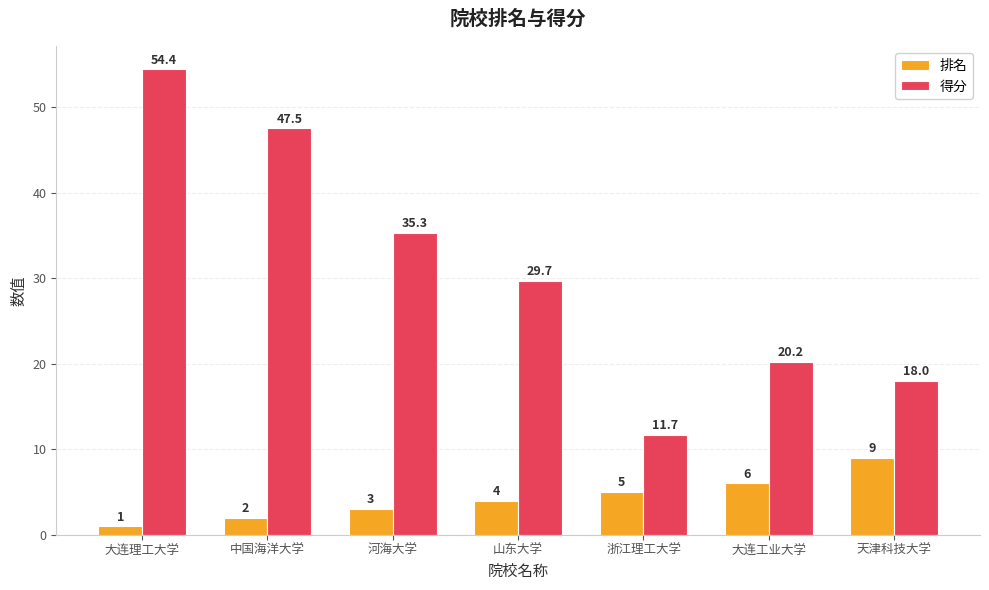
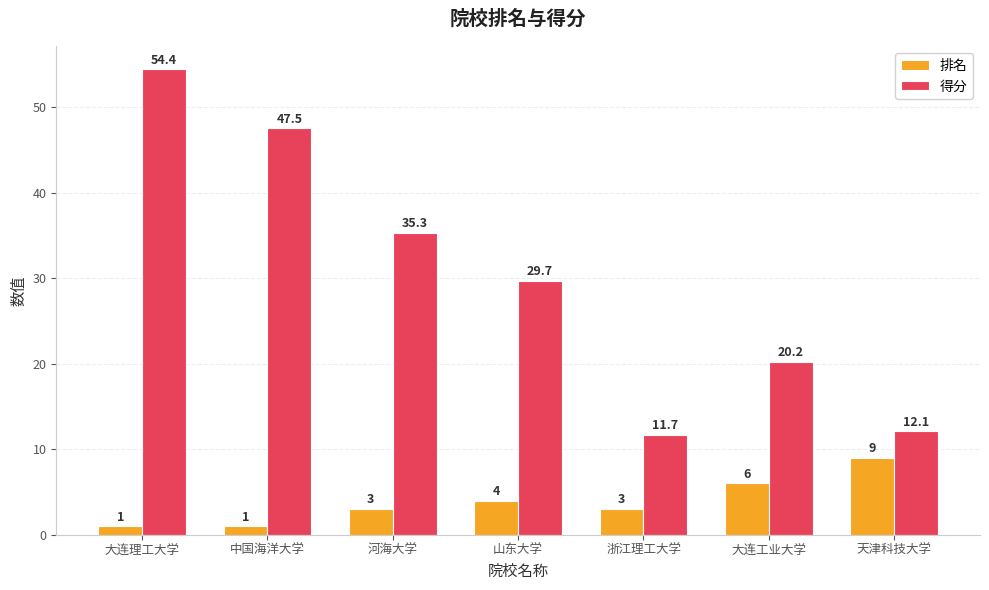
排名, 中国海洋大学: 2 -> 1
排名, 浙江理工大学: 5 -> 3
得分, 天津科技大学: 18.0 -> 12.1
